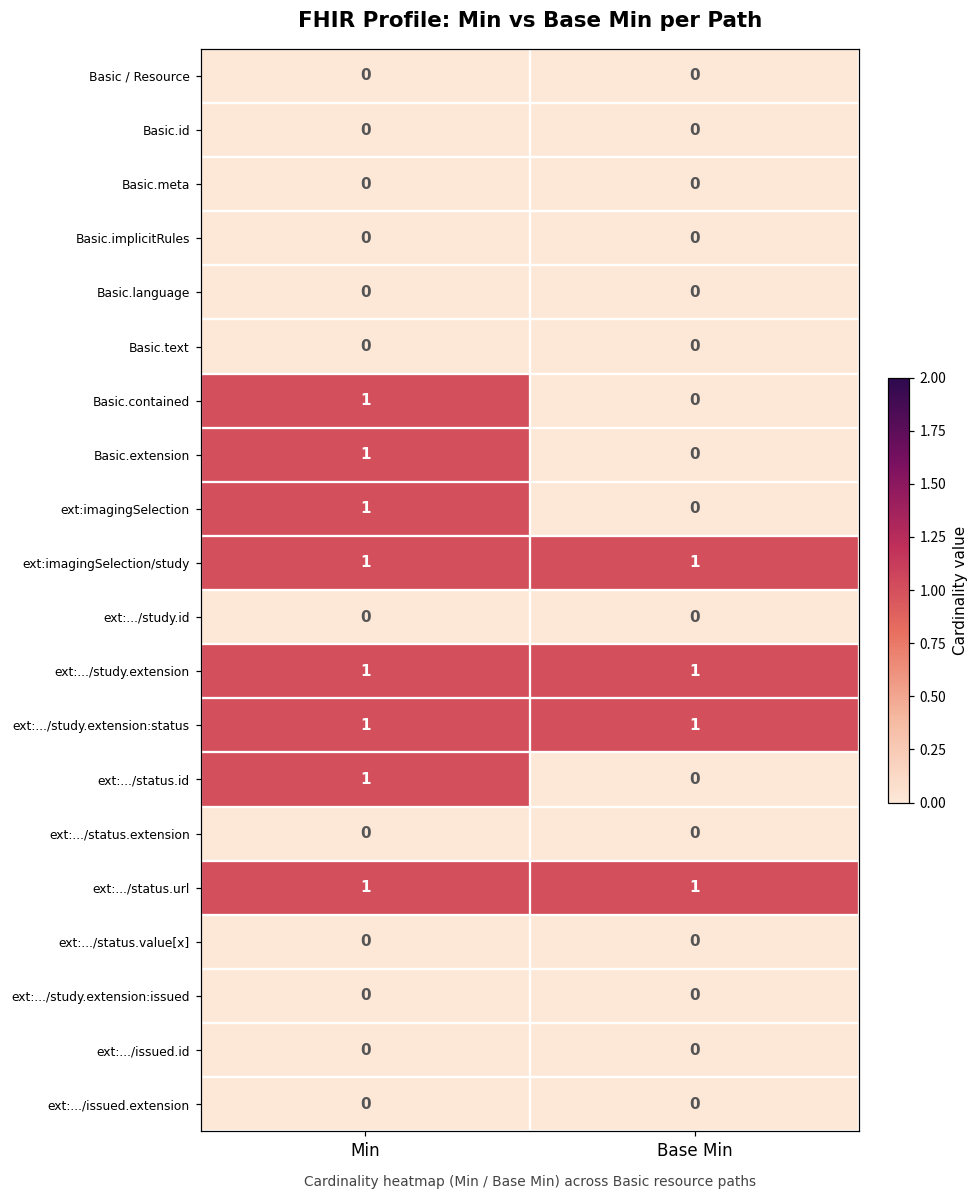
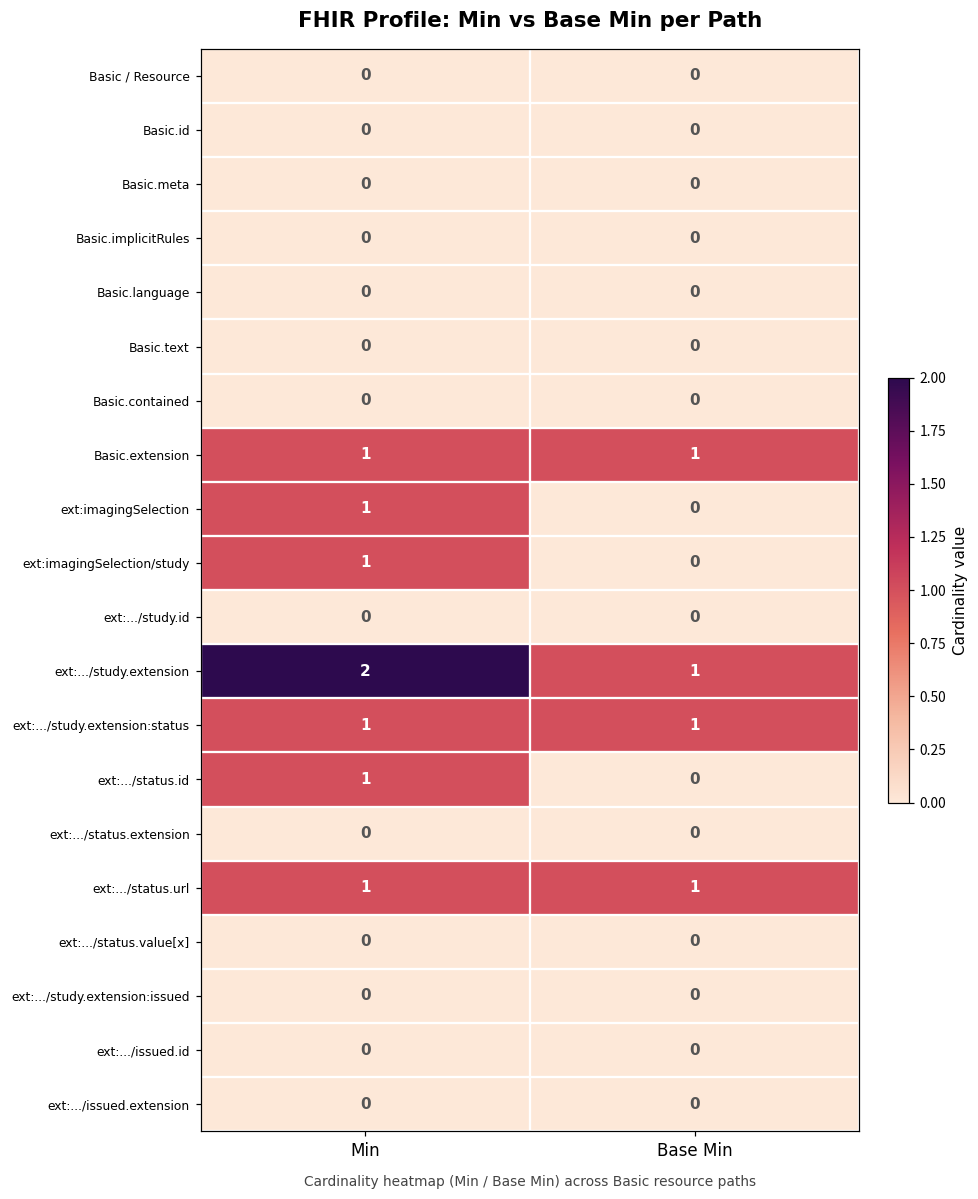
Basic.contained, Min: 1 -> 0
Basic.extension, Base Min: 0 -> 1
ext:imagingSelection/study, Base Min: 1 -> 0
ext:.../study.extension, Min: 1 -> 2
